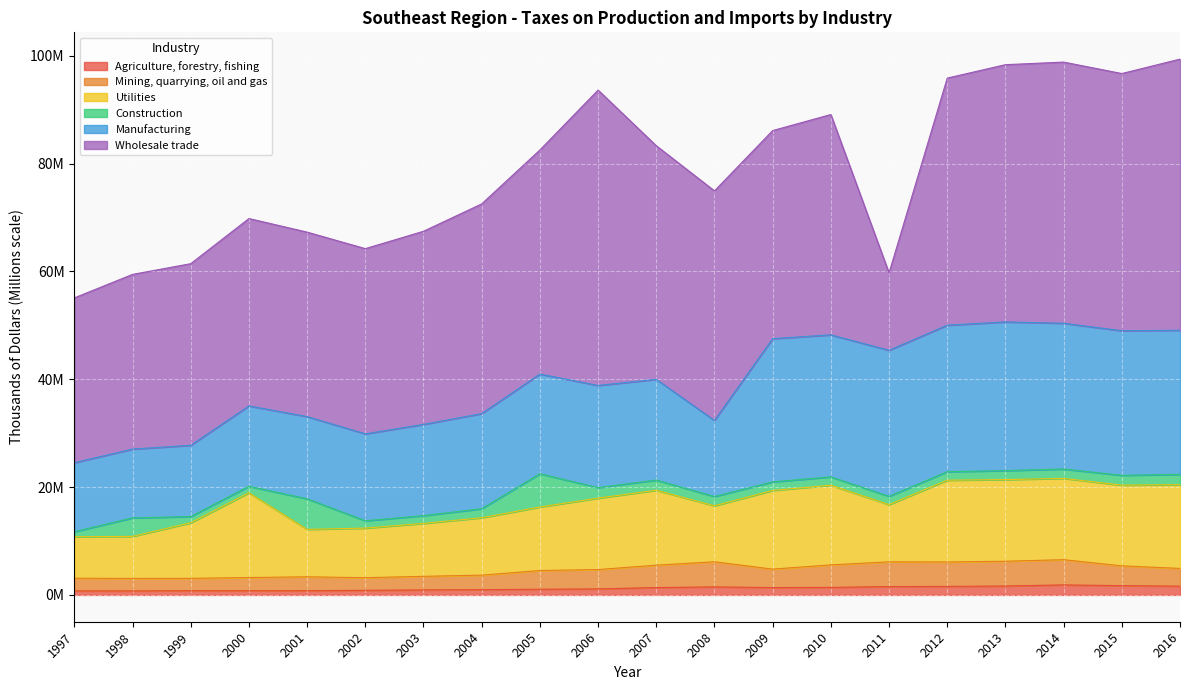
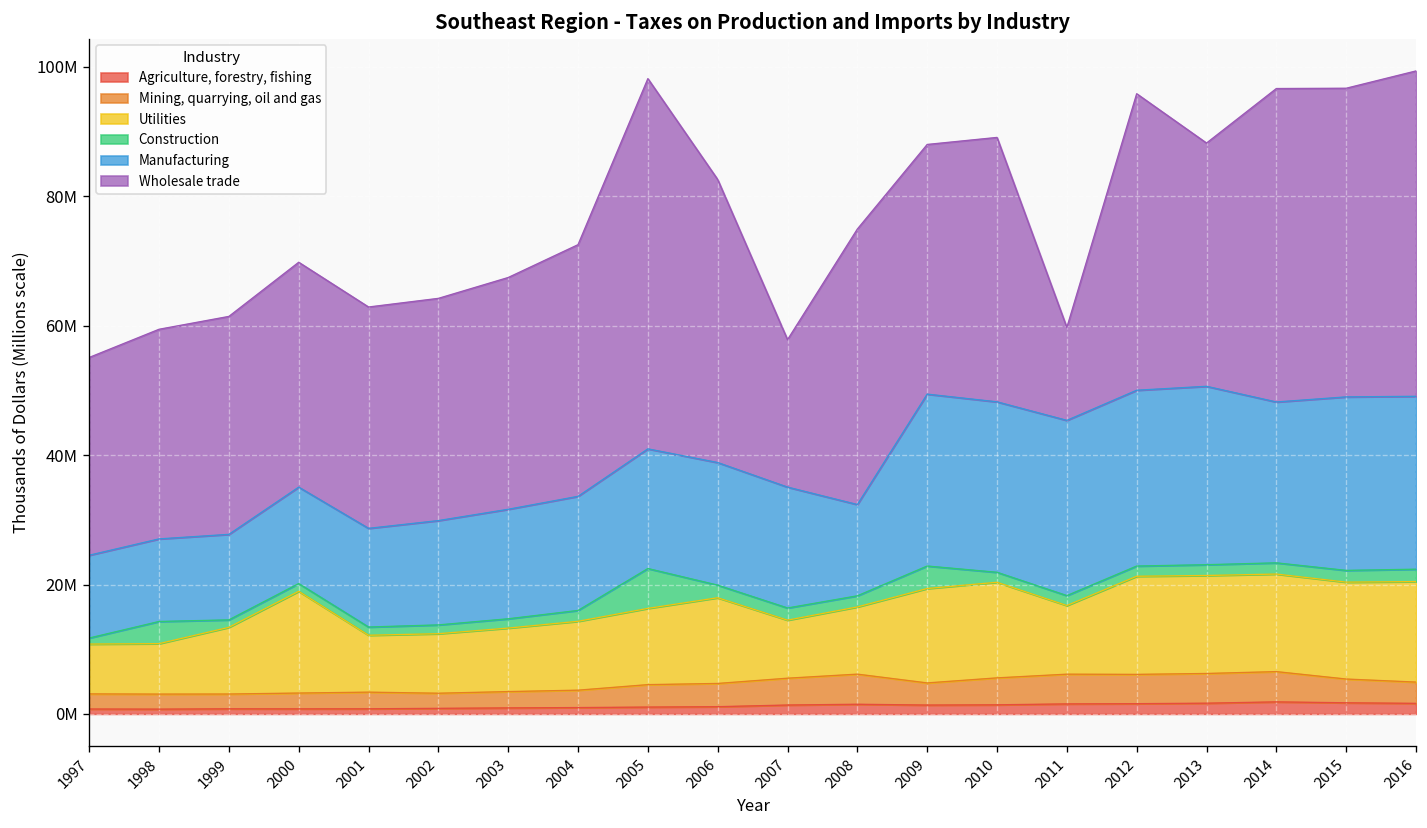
Construction, 2001: 6000000 -> 1000000
Wholesale trade, 2005: 42000000 -> 57000000
Wholesale trade, 2006: 55000000 -> 44000000
Utilities, 2007: 14000000 -> 9000000
Wholesale trade, 2007: 43000000 -> 23000000
Construction, 2009: 2000000 -> 3000000
Wholesale trade, 2013: 48000000 -> 38000000
Manufacturing, 2014: 27000000 -> 25000000
